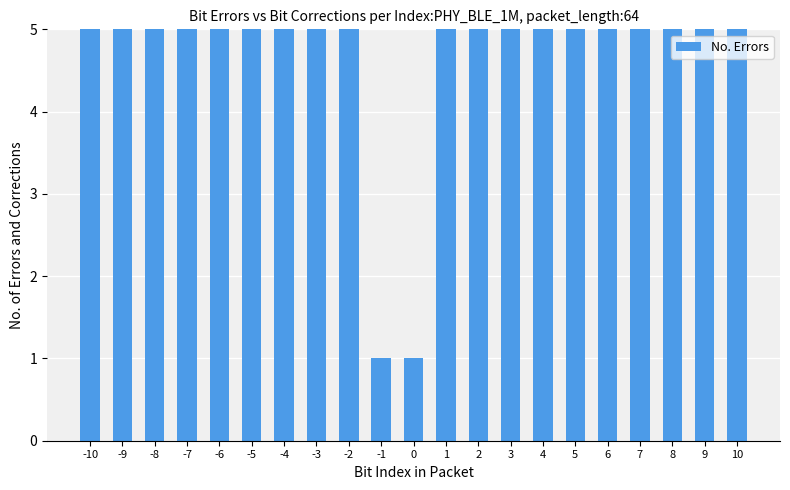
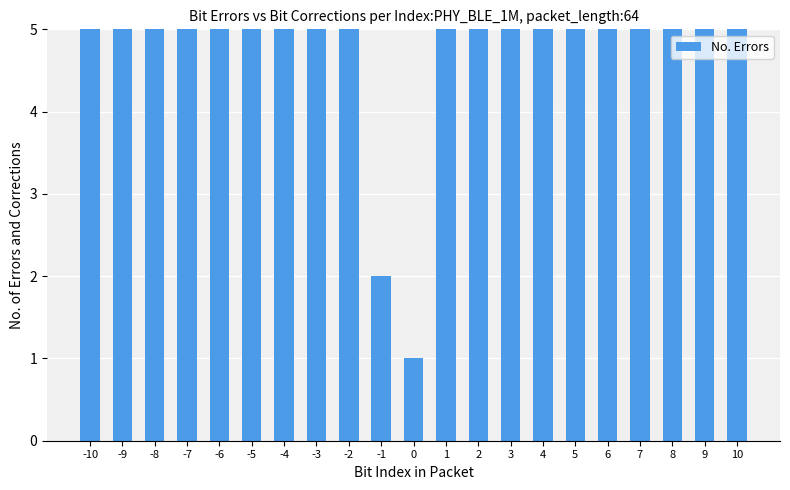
-1: 1 -> 2
